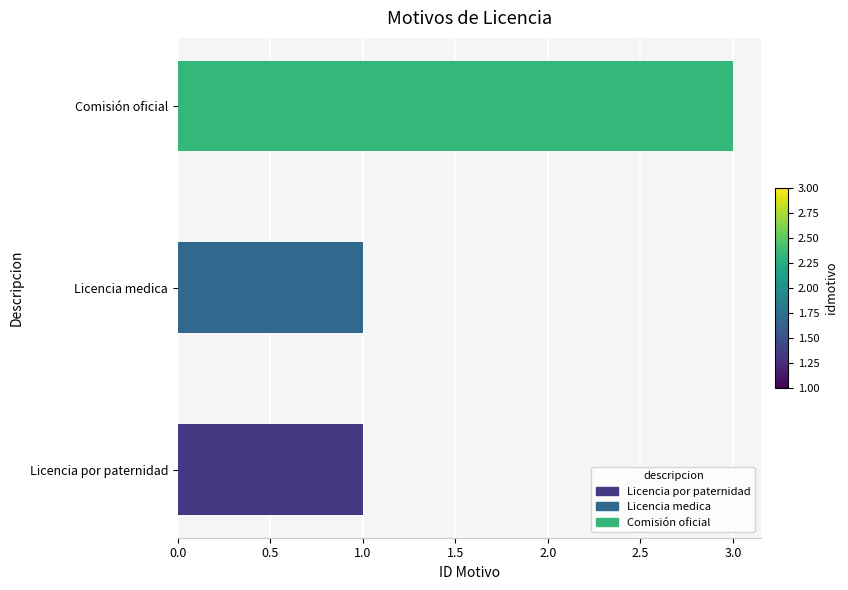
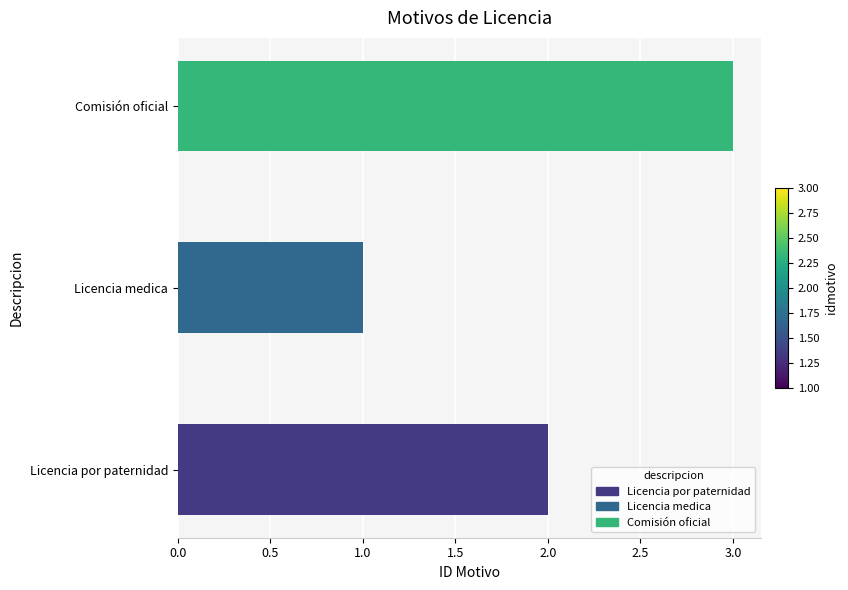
Licencia por paternidad: 1 -> 2
